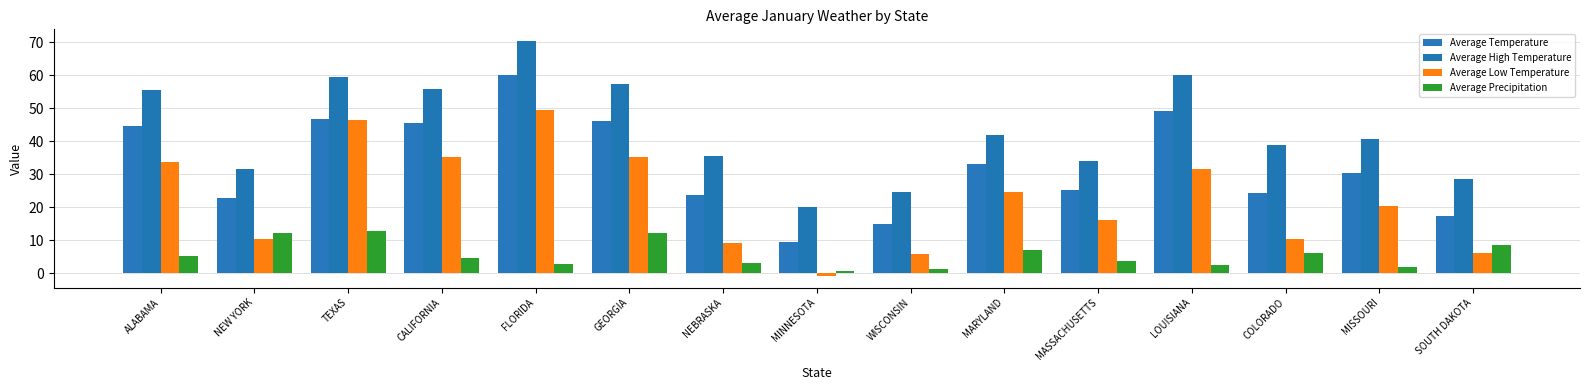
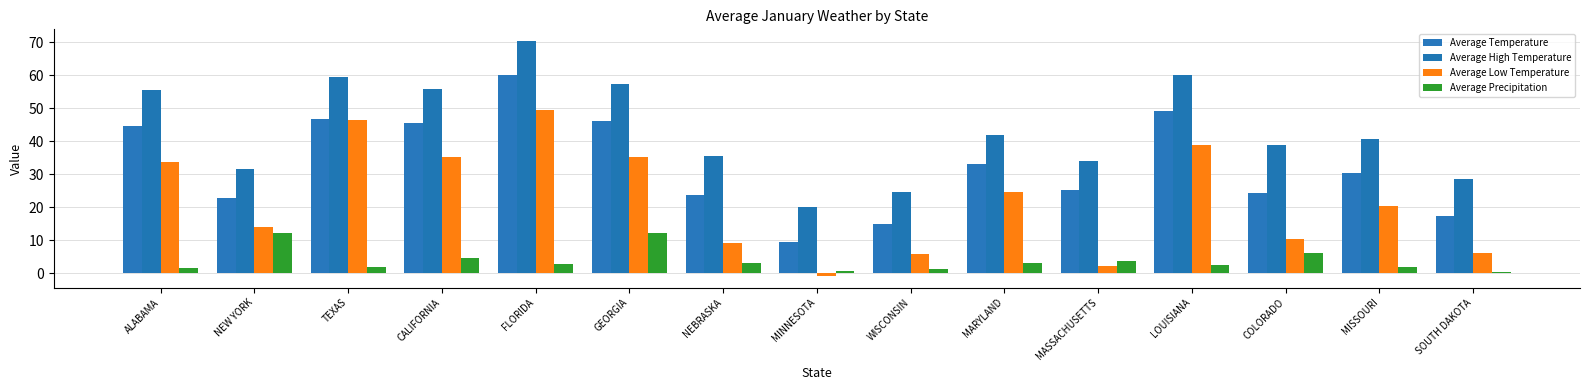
Average Precipitation, ALABAMA: 5 -> 2
Average Low Temperature, NEW YORK: 10 -> 14
Average Precipitation, TEXAS: 13 -> 2
Average Precipitation, MARYLAND: 7 -> 3
Average Low Temperature, MASSACHUSETTS: 16 -> 2
Average Low Temperature, LOUISIANA: 32 -> 39
Average Precipitation, SOUTH DAKOTA: 8 -> 0
